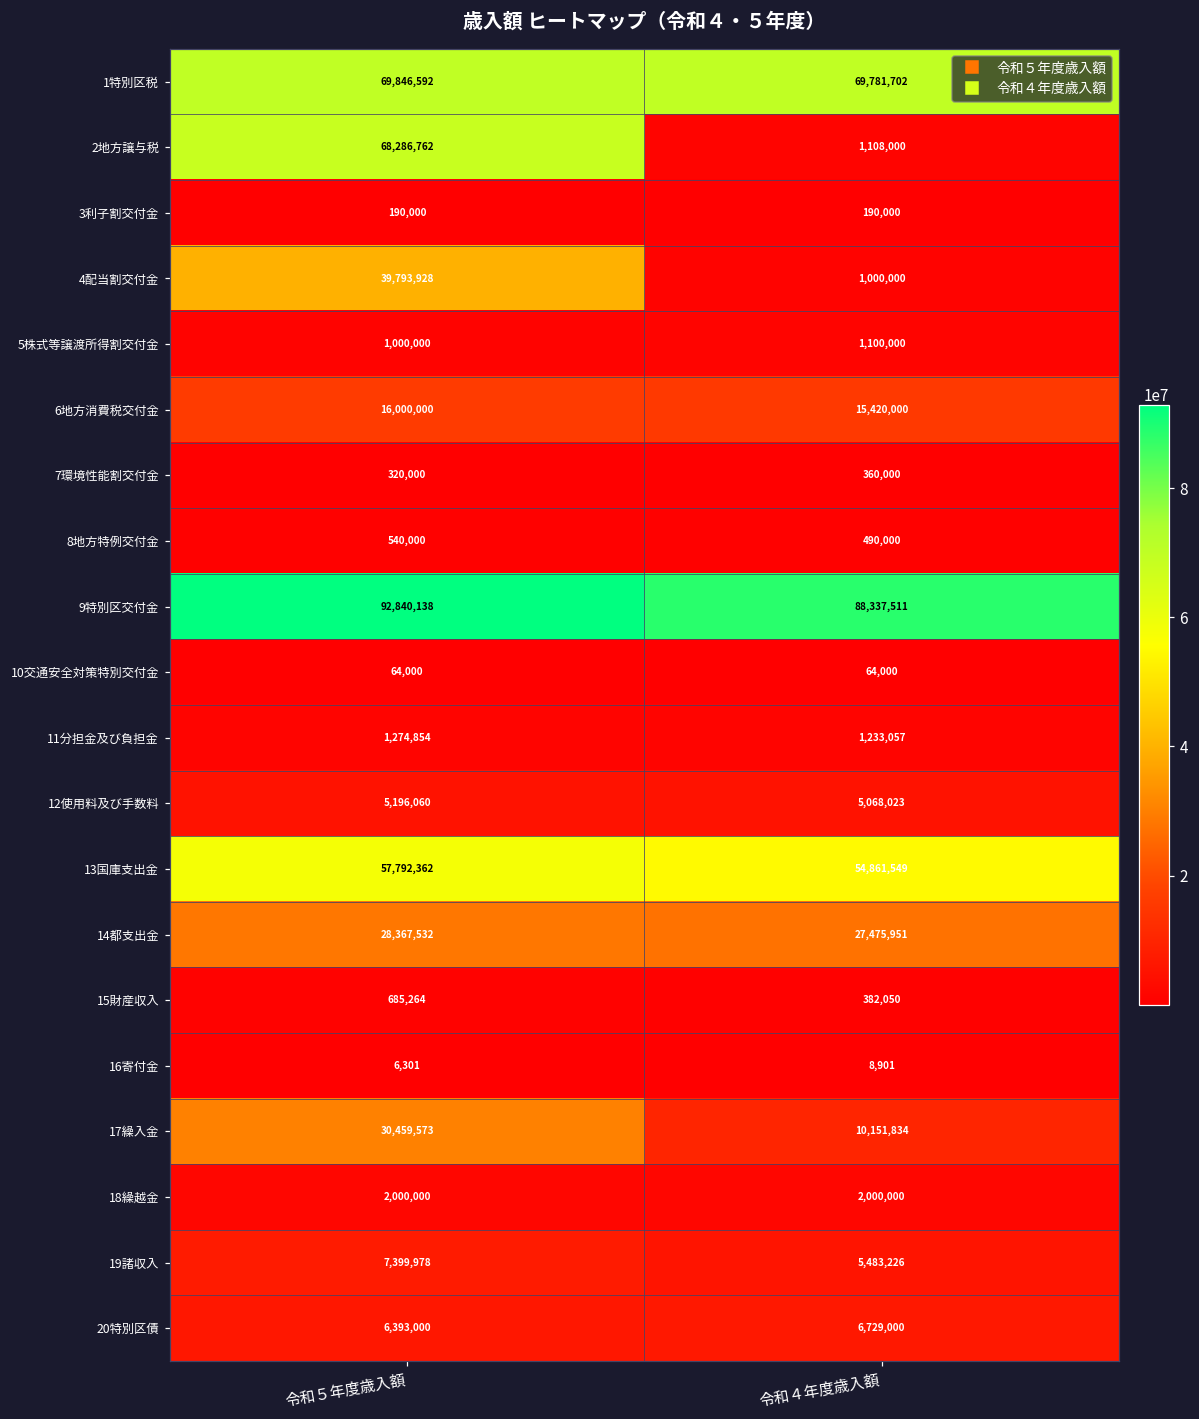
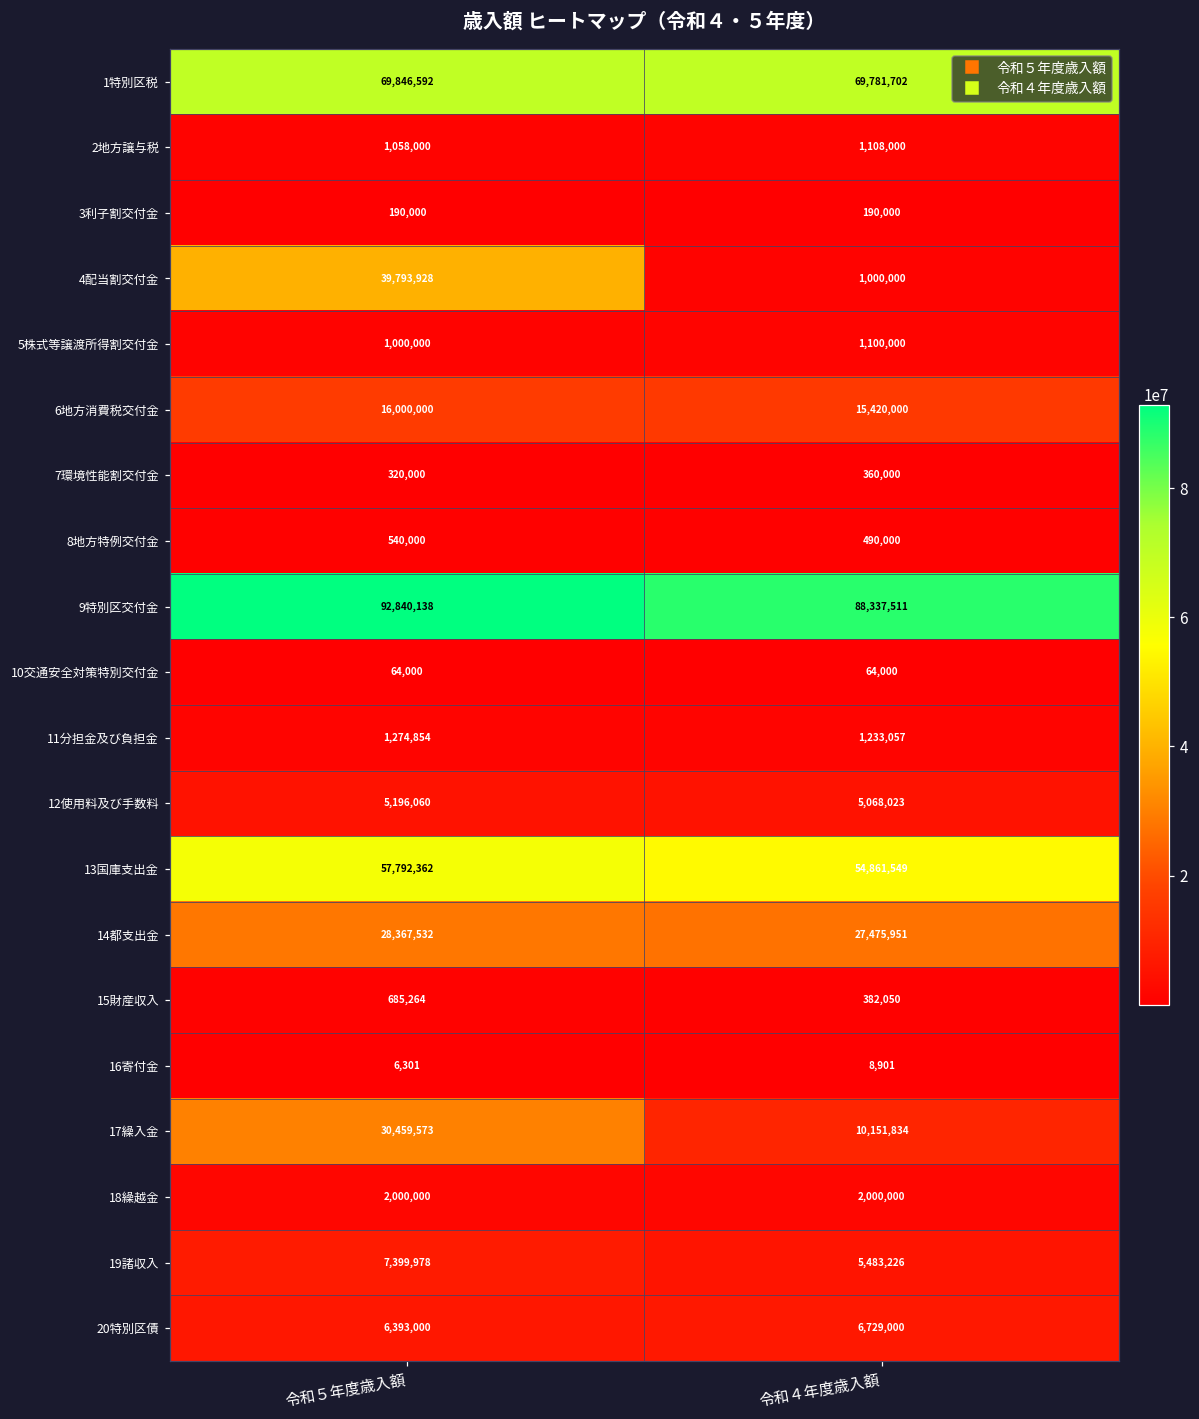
2地方譲与税, 令和５年度歳入額: 68,286,762 -> 1,058,000
